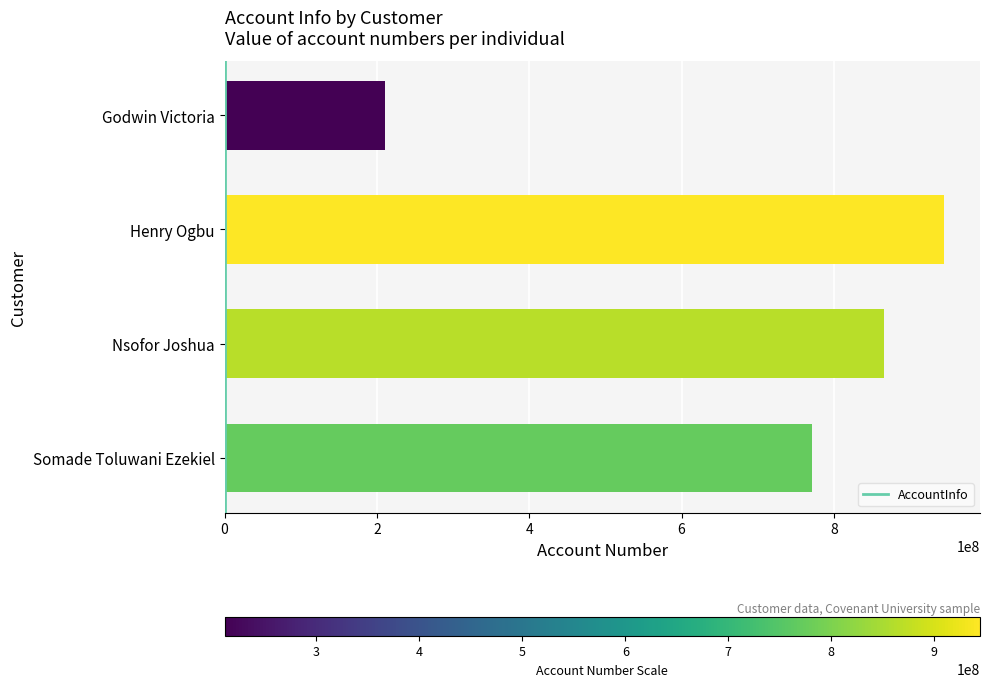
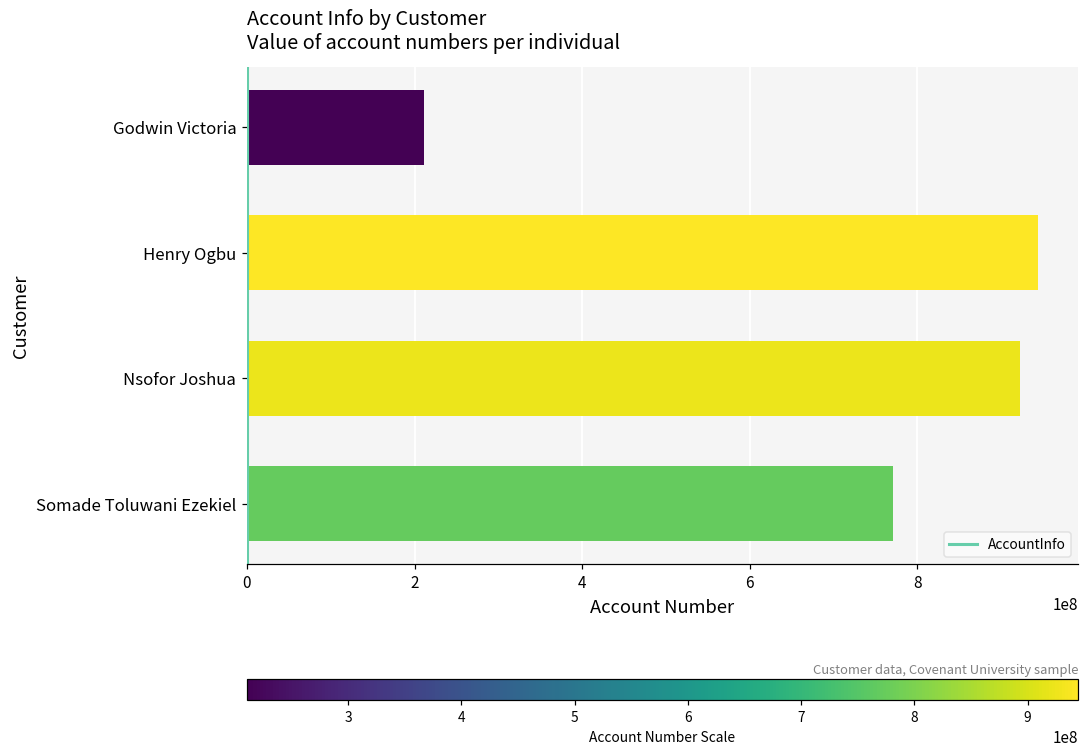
Nsofor Joshua: 870000000 -> 920000000
